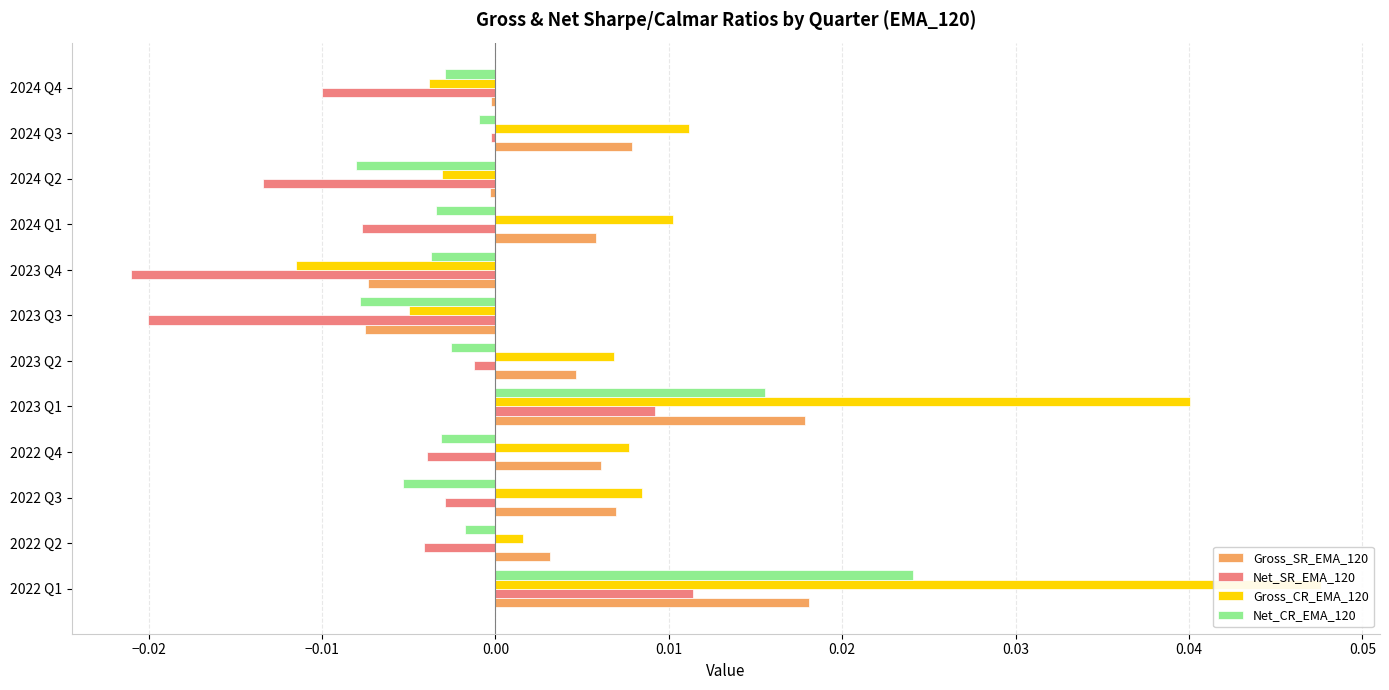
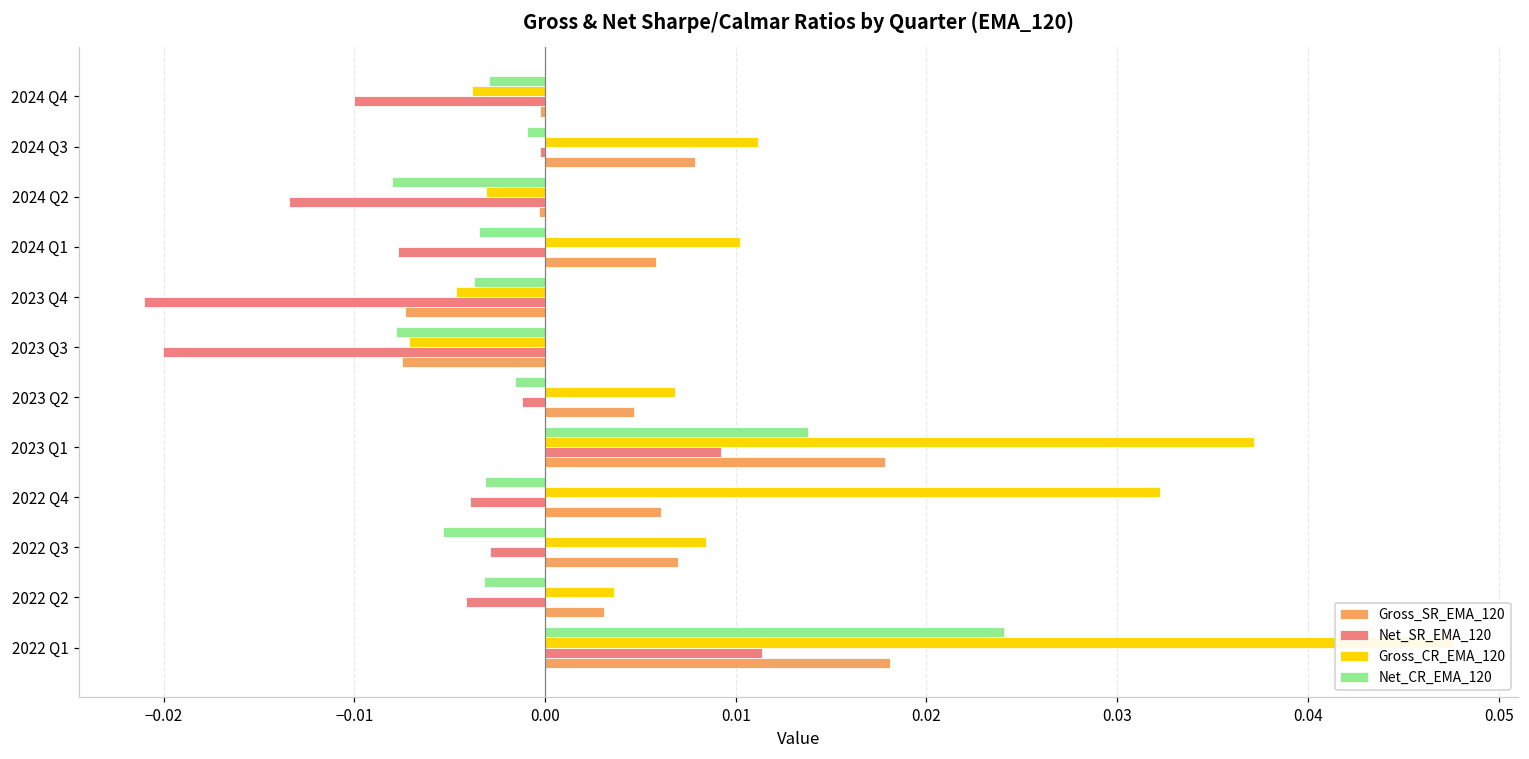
Gross_CR_EMA_120, 2023 Q4: -0.0115 -> -0.0047
Gross_CR_EMA_120, 2023 Q3: -0.0050 -> -0.0071
Net_CR_EMA_120, 2023 Q2: -0.0026 -> -0.0016
Net_CR_EMA_120, 2023 Q1: 0.0155 -> 0.0138
Gross_CR_EMA_120, 2023 Q1: 0.0401 -> 0.0371
Gross_CR_EMA_120, 2022 Q4: 0.0077 -> 0.0323
Net_CR_EMA_120, 2022 Q2: -0.0018 -> -0.0032
Gross_CR_EMA_120, 2022 Q2: 0.0016 -> 0.0036
